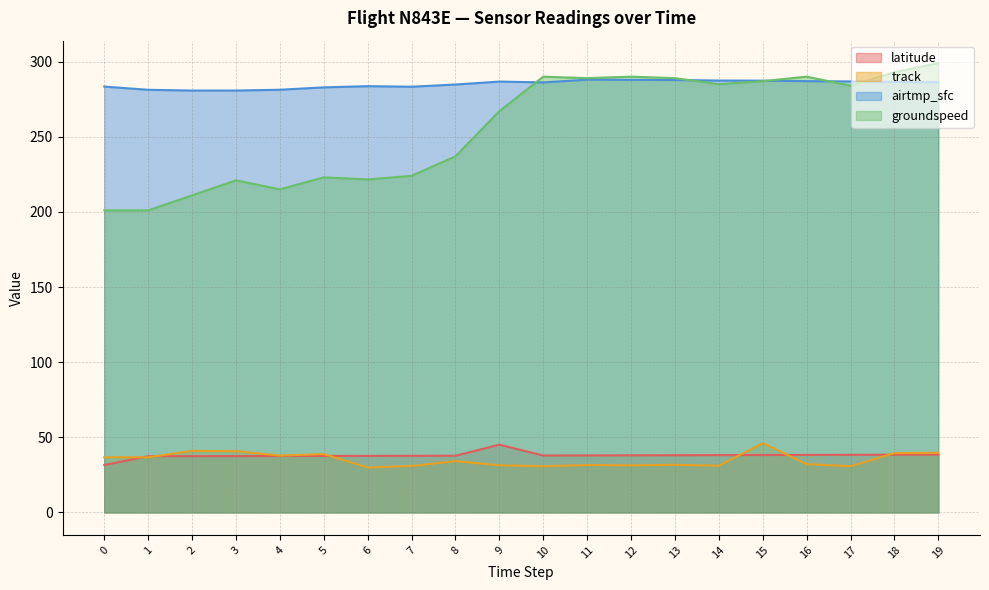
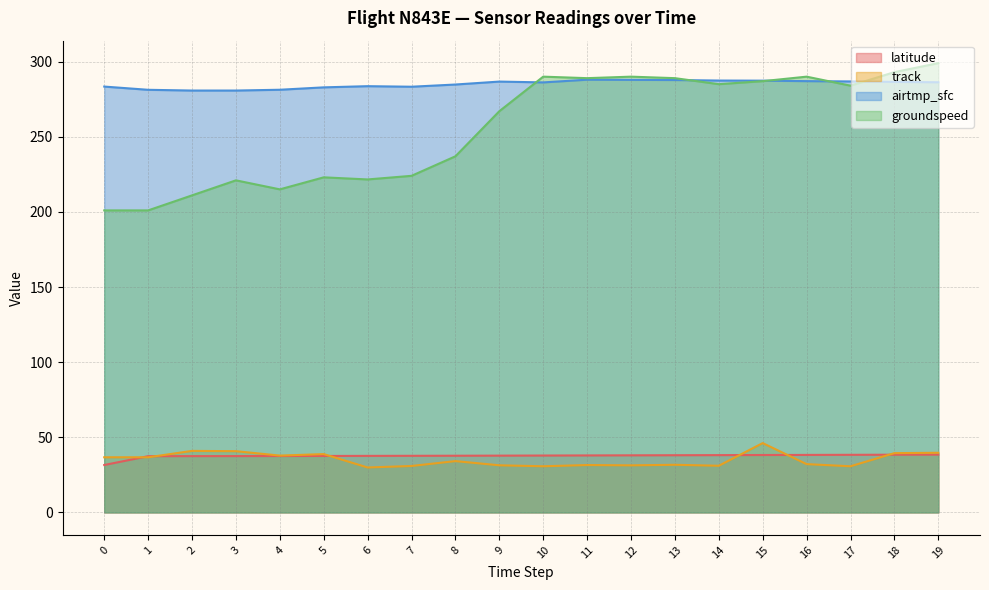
latitude, 9: 45 -> 38
